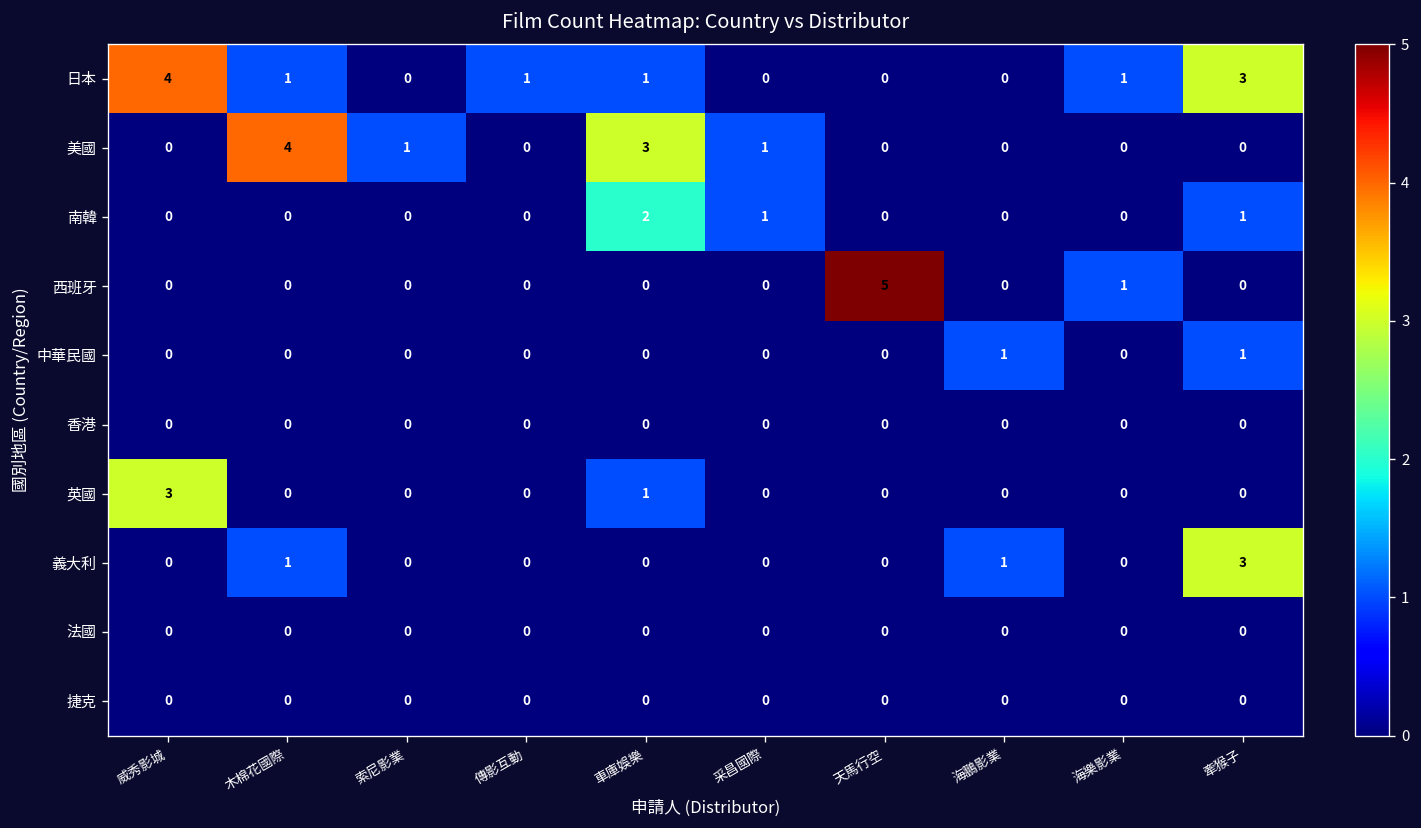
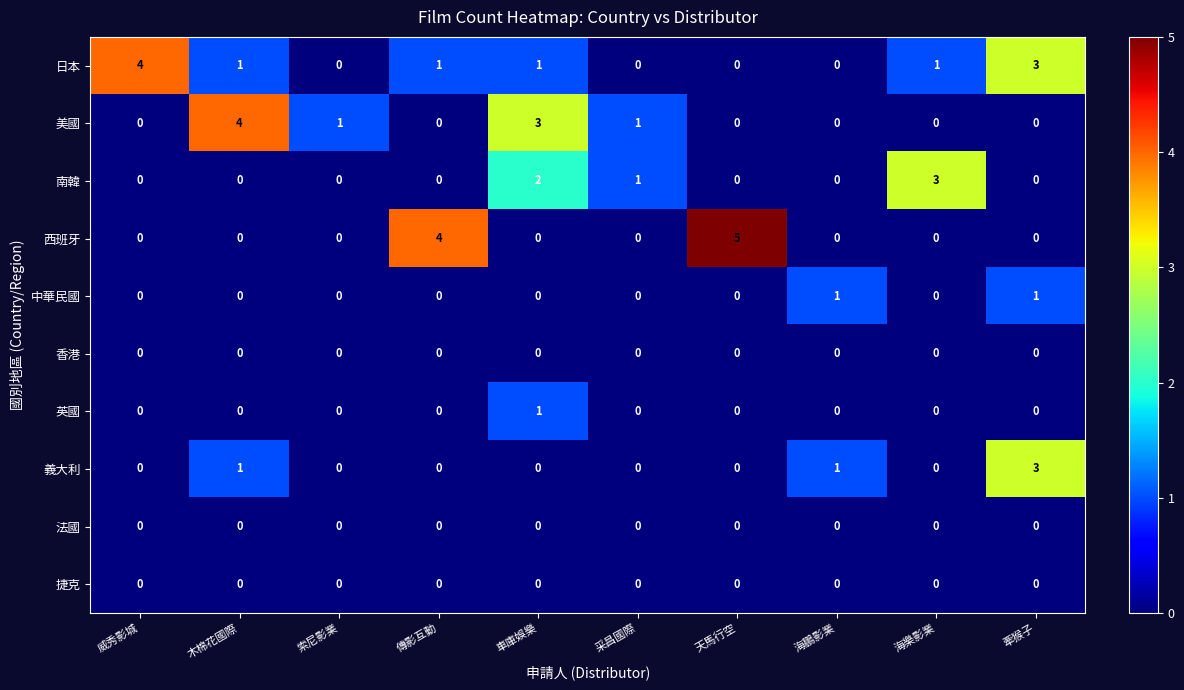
南韓, 海樂影業: 0 -> 3
南韓, 牽猴子: 1 -> 0
西班牙, 傳影互動: 0 -> 4
西班牙, 海樂影業: 1 -> 0
英國, 威秀影城: 3 -> 0
